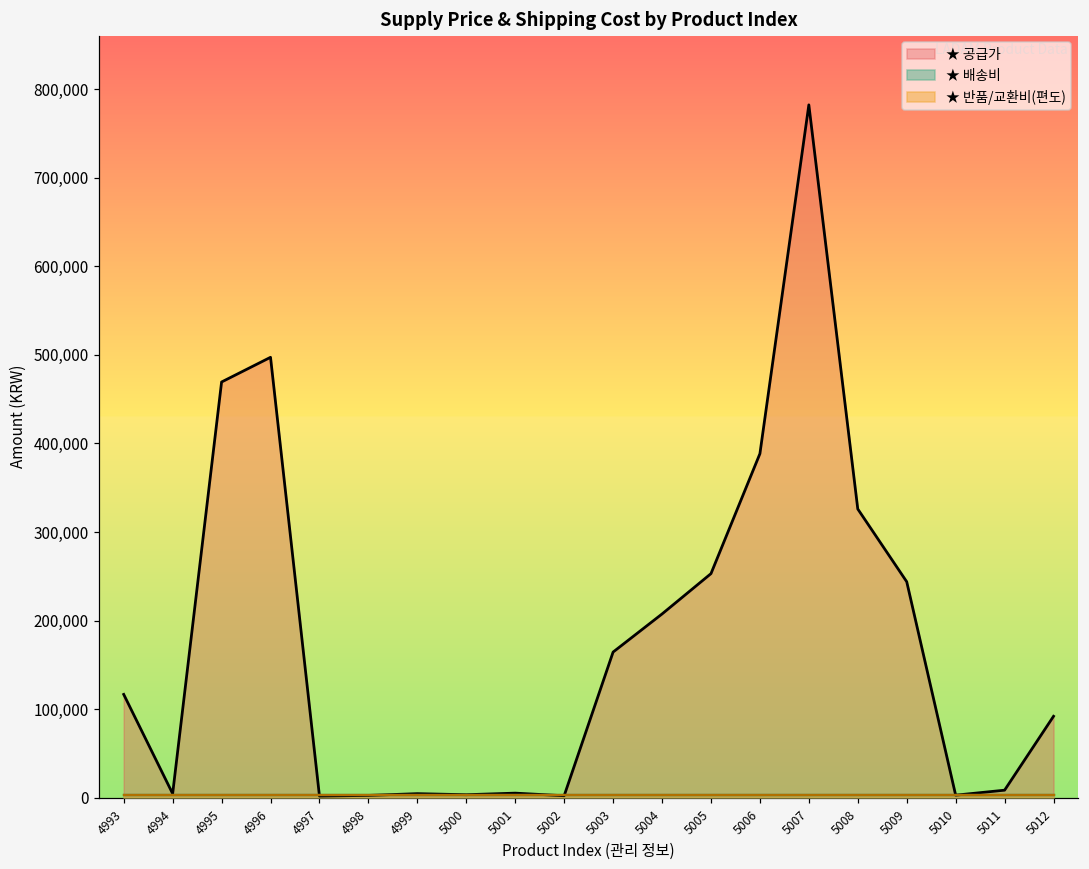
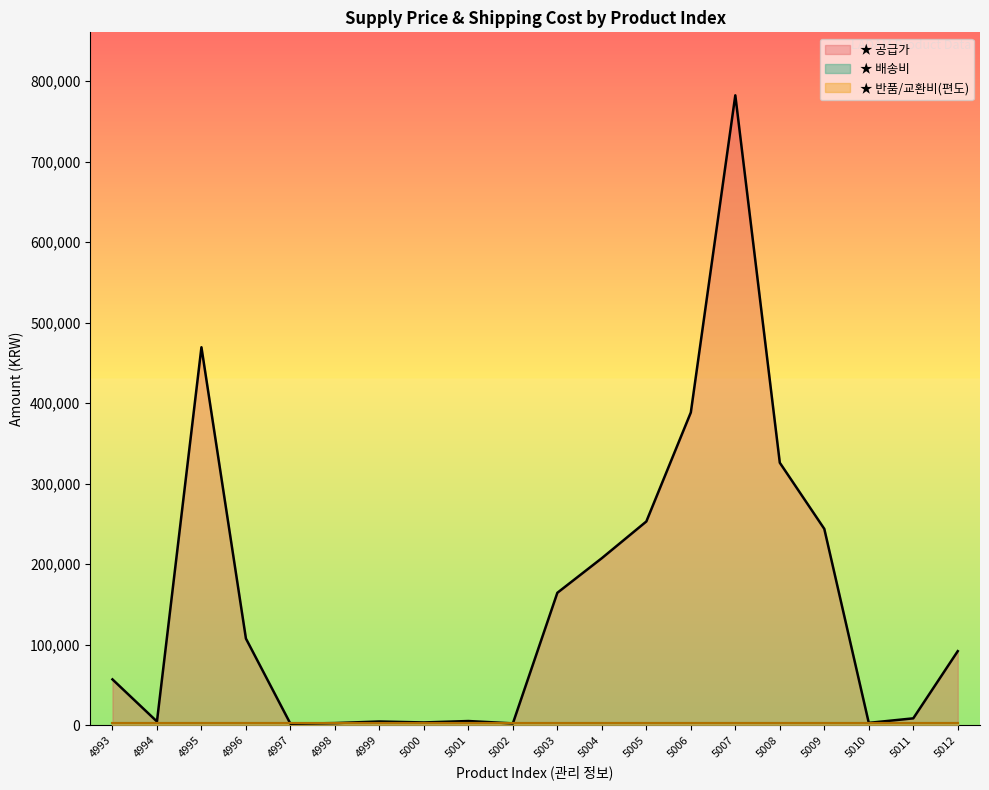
★ 공급가, 4993: 120,000 -> 60,000
★ 공급가, 4996: 500,000 -> 110,000
